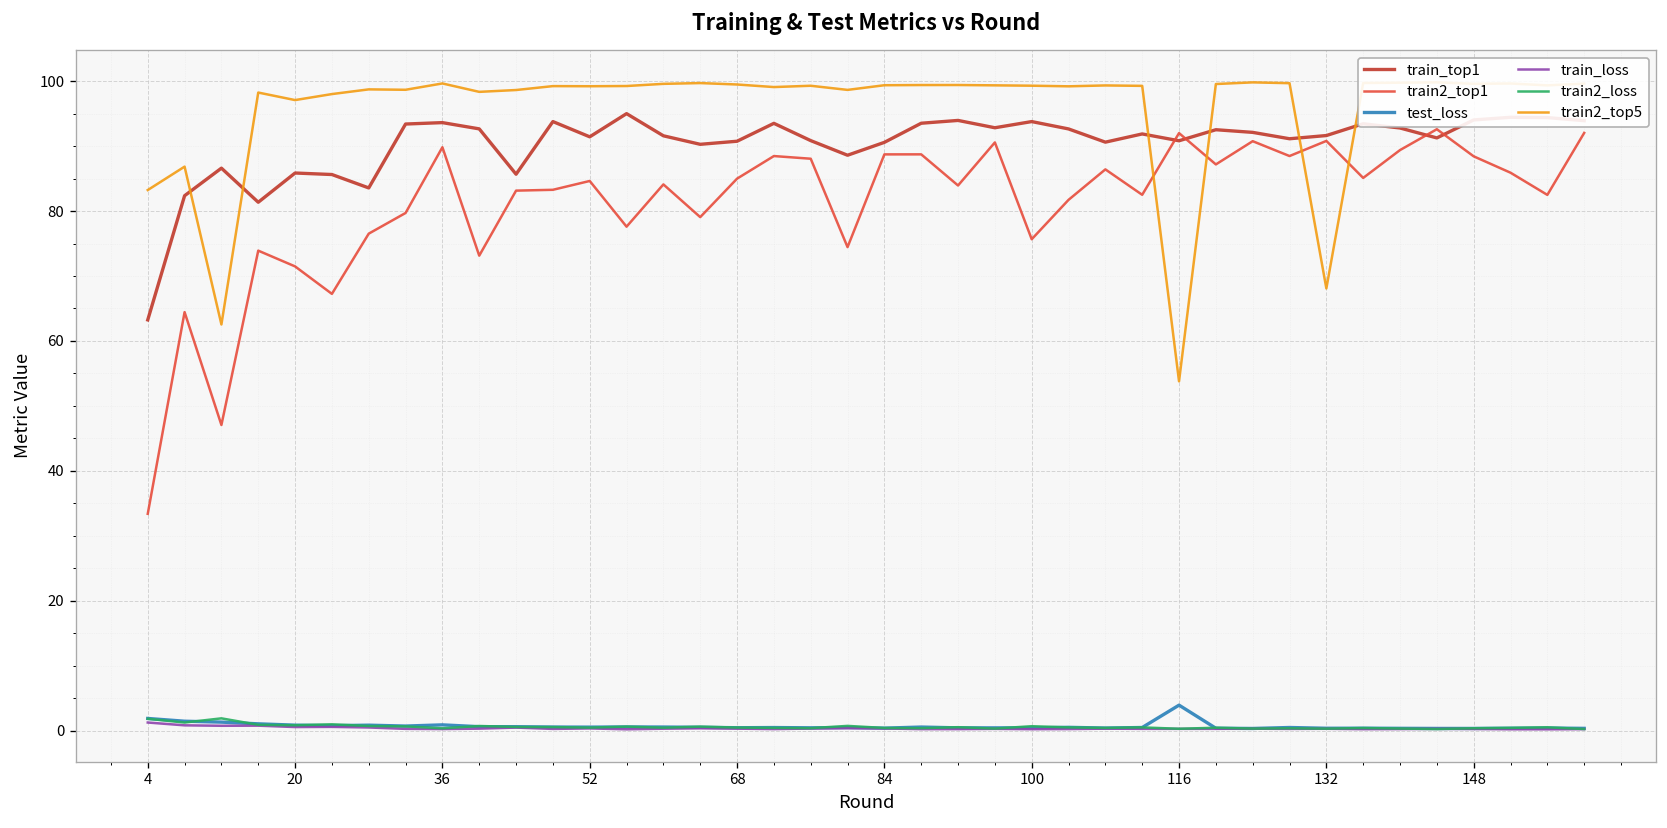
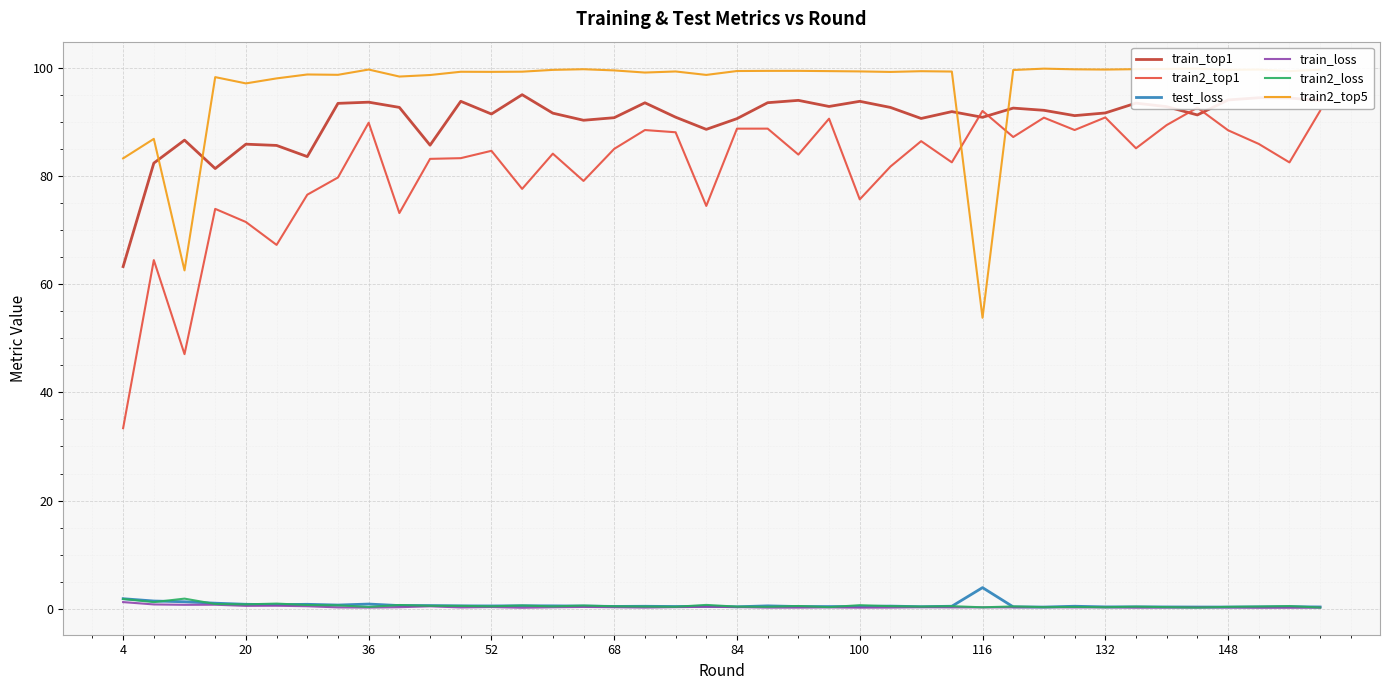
train2_top5, 132: 68 -> 100
